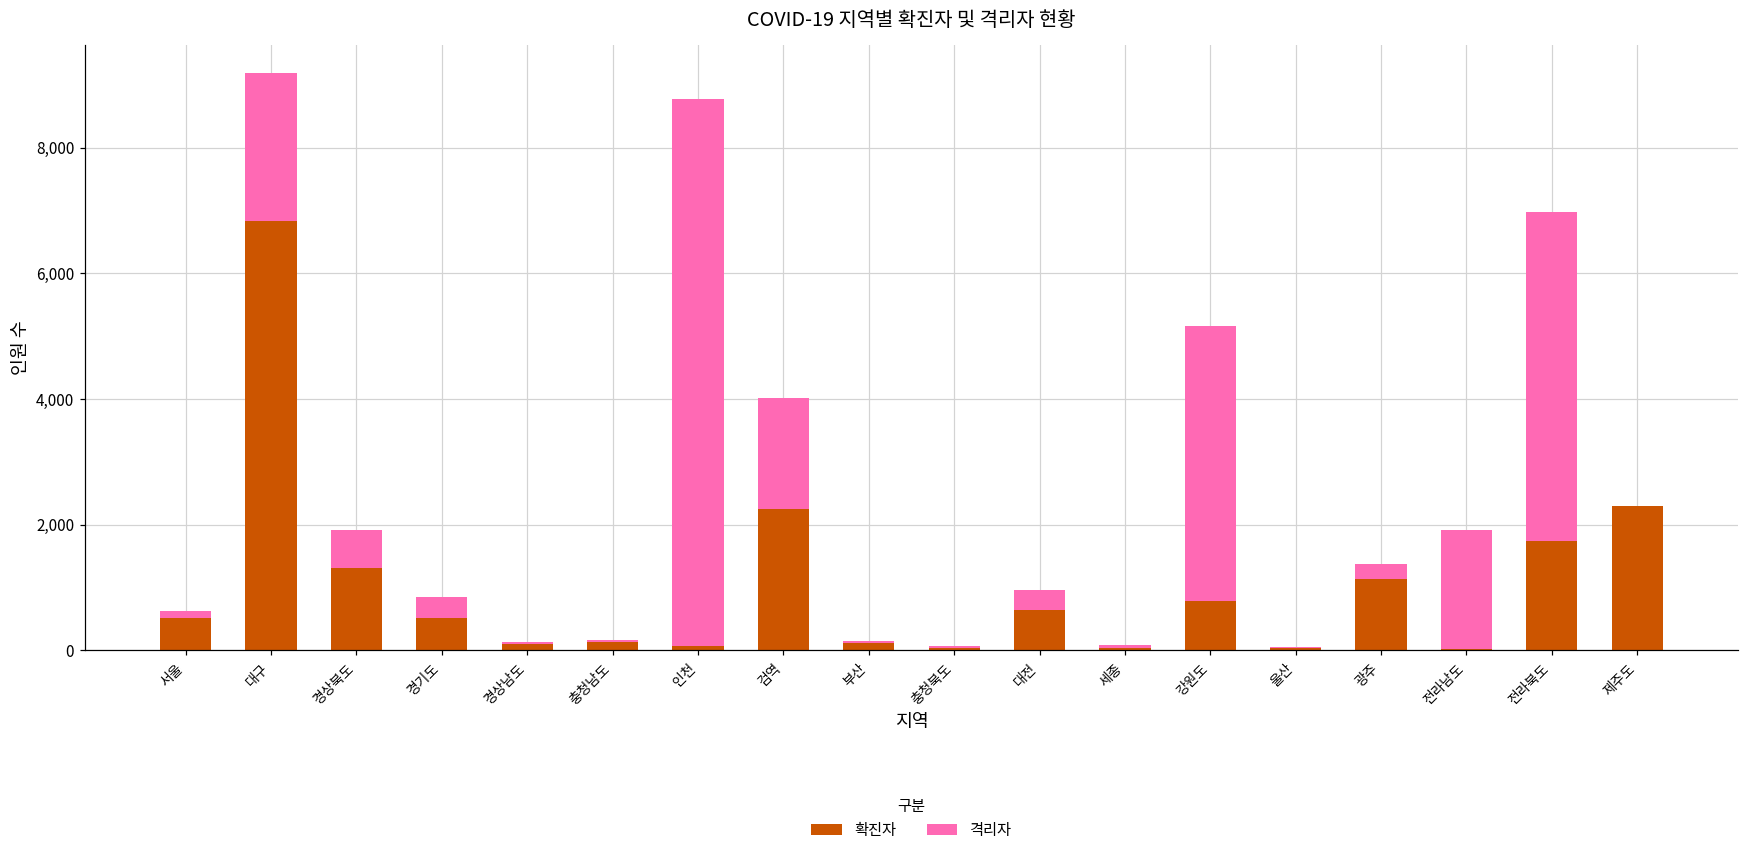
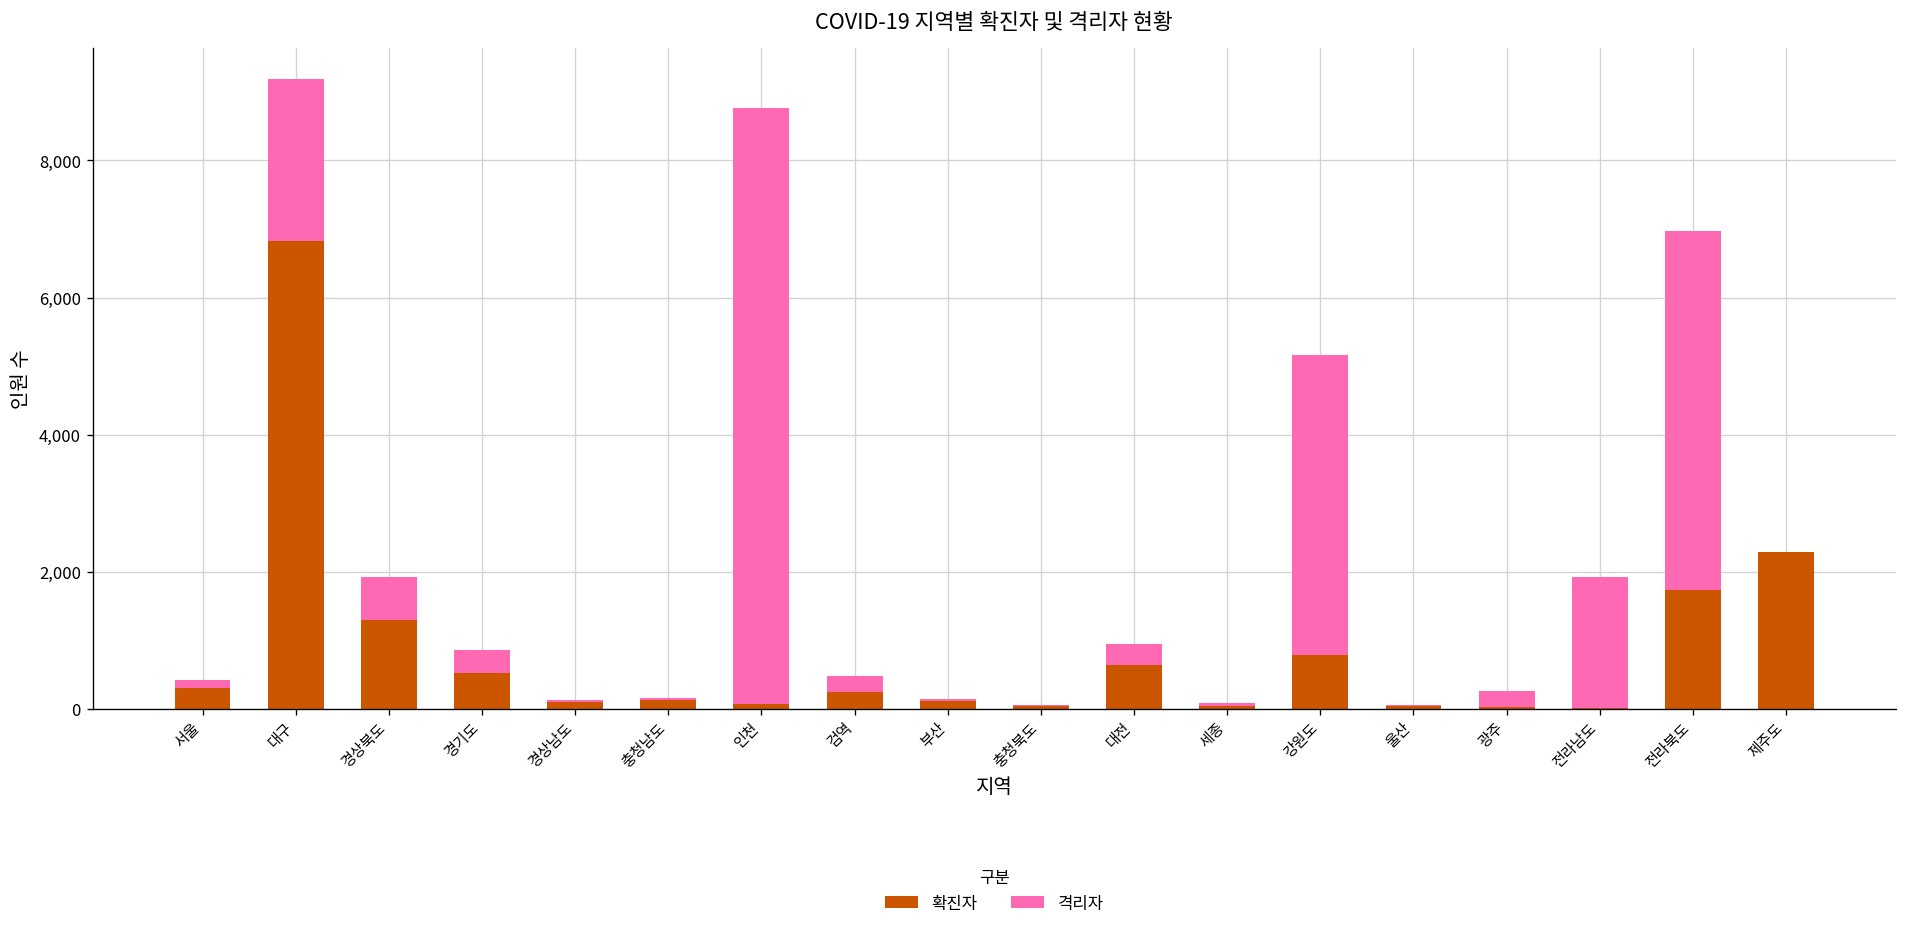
확진자, 서울: 500 -> 300
확진자, 검역: 2,300 -> 200
격리자, 검역: 1,800 -> 200
확진자, 광주: 1,100 -> 0
